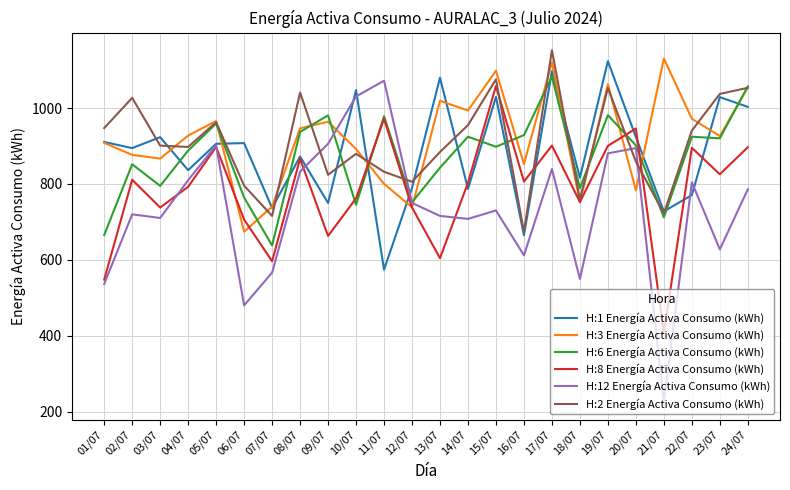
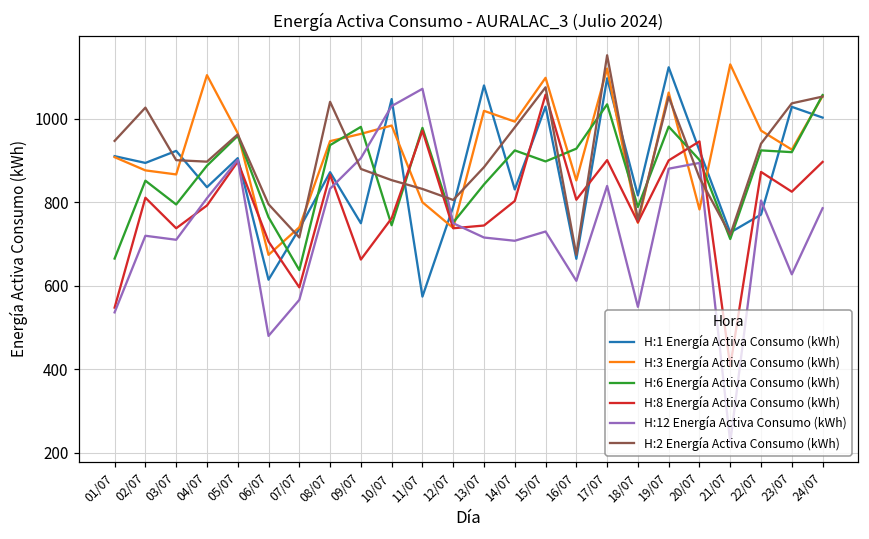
H:3 Energía Activa Consumo (kWh), 04/07: 930 -> 1100
H:1 Energía Activa Consumo (kWh), 06/07: 910 -> 610
H:2 Energía Activa Consumo (kWh), 09/07: 820 -> 880
H:3 Energía Activa Consumo (kWh), 10/07: 890 -> 980
H:2 Energía Activa Consumo (kWh), 10/07: 880 -> 850
H:8 Energía Activa Consumo (kWh), 13/07: 600 -> 740
H:1 Energía Activa Consumo (kWh), 14/07: 790 -> 830
H:2 Energía Activa Consumo (kWh), 14/07: 960 -> 980
H:6 Energía Activa Consumo (kWh), 17/07: 1080 -> 1040
H:8 Energía Activa Consumo (kWh), 22/07: 900 -> 870
